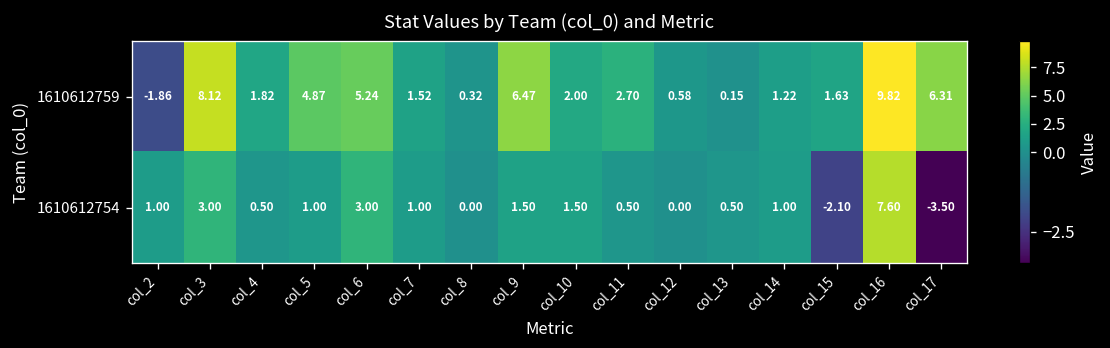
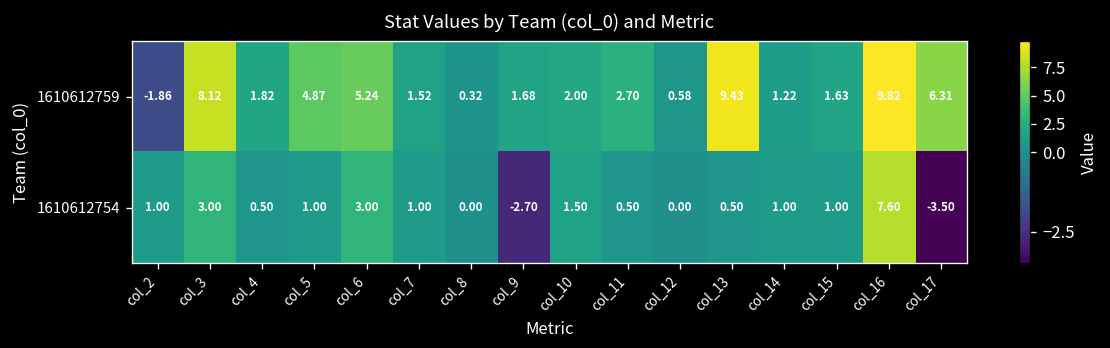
1610612759, col_9: 6.47 -> 1.68
1610612759, col_13: 0.15 -> 9.43
1610612754, col_9: 1.50 -> -2.70
1610612754, col_15: -2.10 -> 1.00
